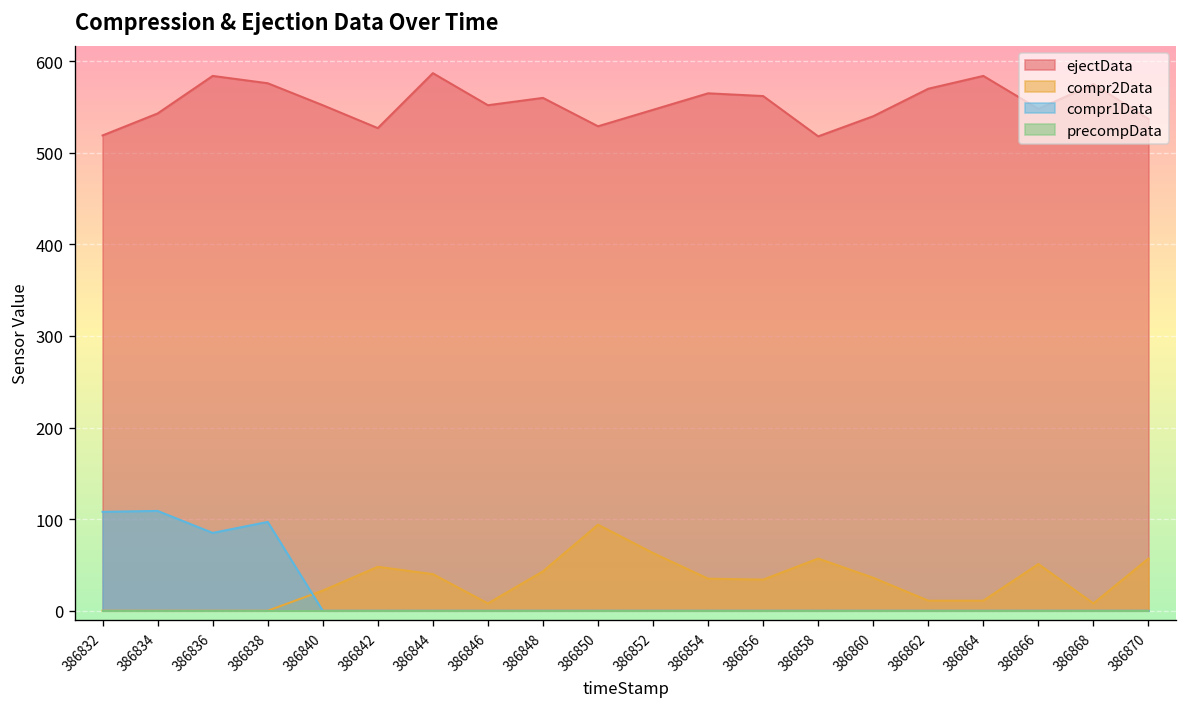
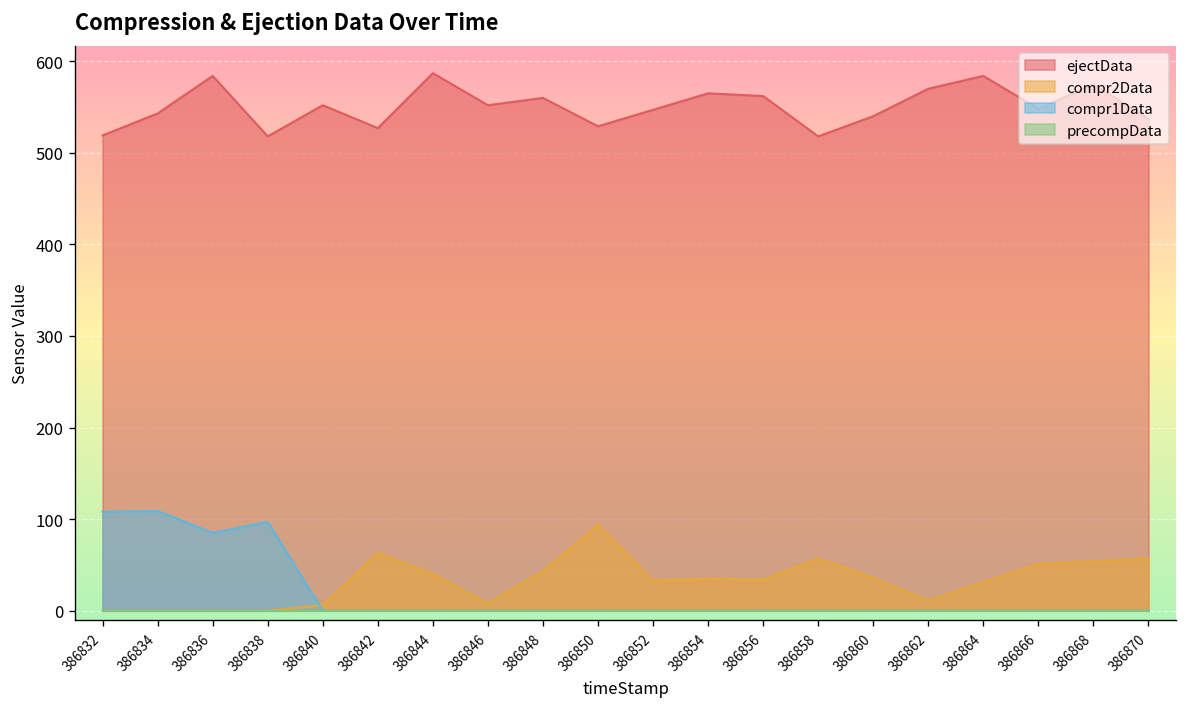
ejectData, 386838: 580 -> 520
compr2Data, 386840: 20 -> 10
compr2Data, 386842: 50 -> 60
compr2Data, 386852: 60 -> 30
compr2Data, 386864: 10 -> 30
compr2Data, 386868: 10 -> 50
